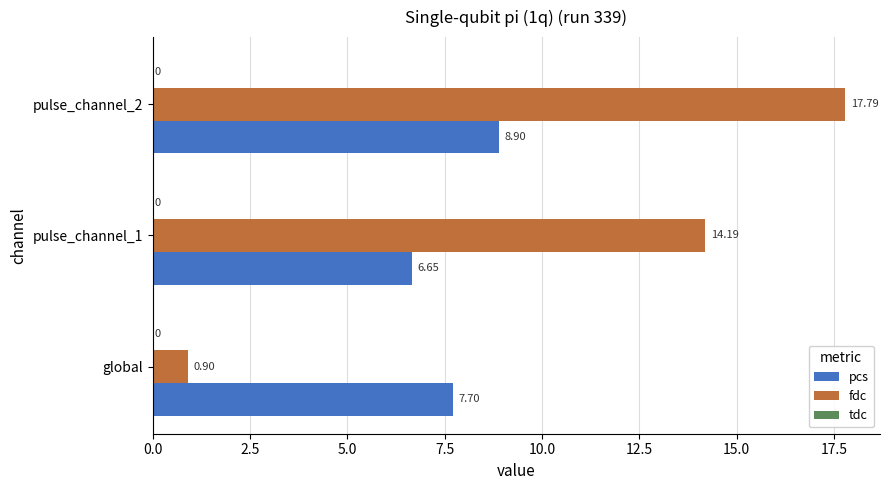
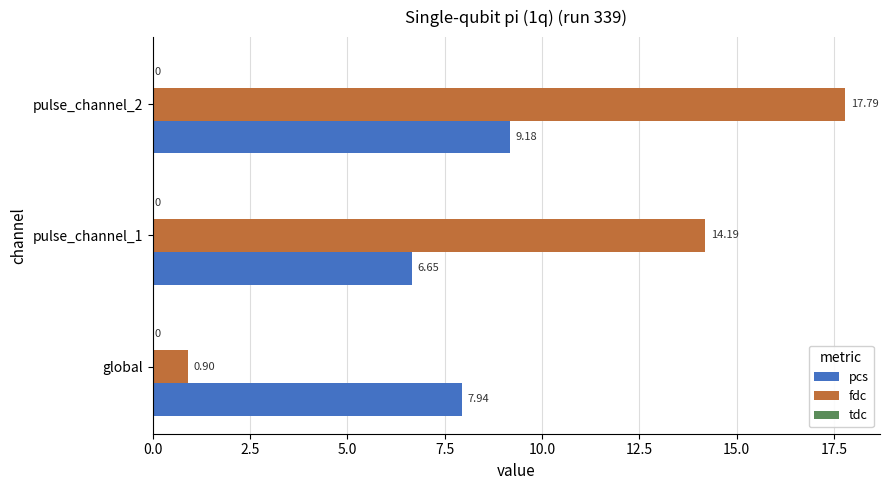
pcs, pulse_channel_2: 8.90 -> 9.18
pcs, global: 7.70 -> 7.94
